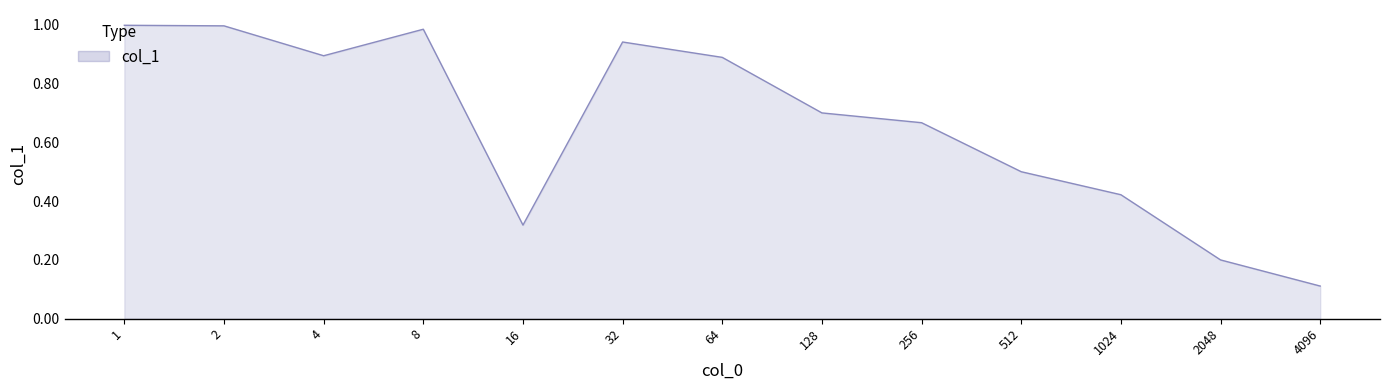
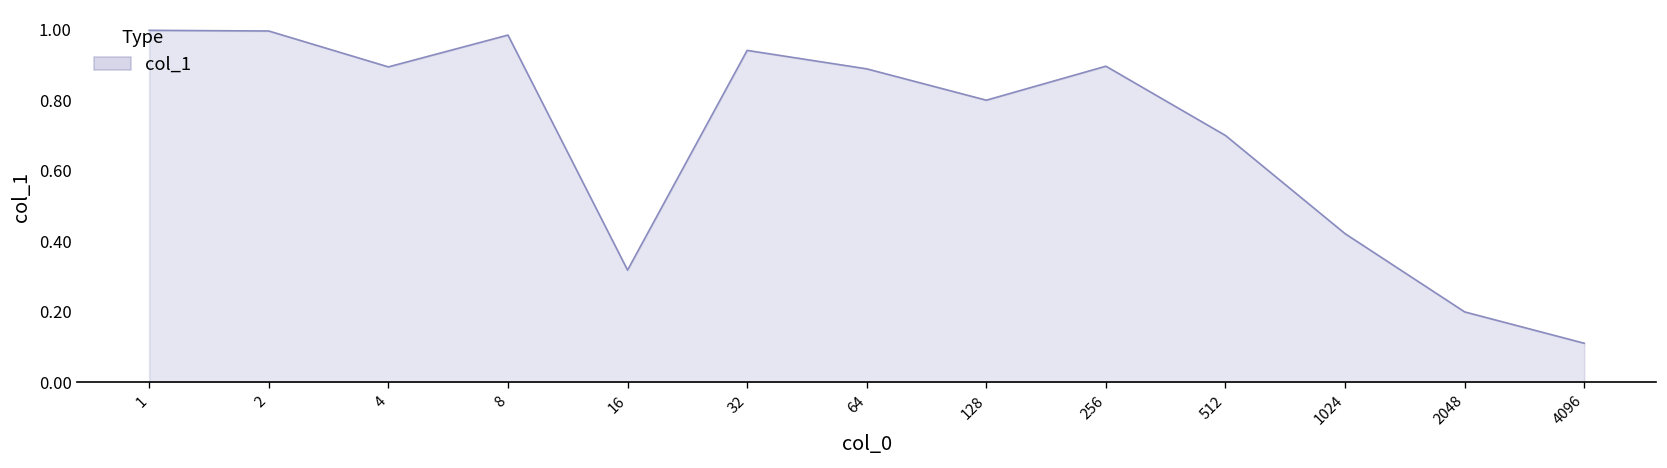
128: 0.7 -> 0.8
256: 0.67 -> 0.90
512: 0.5 -> 0.7
